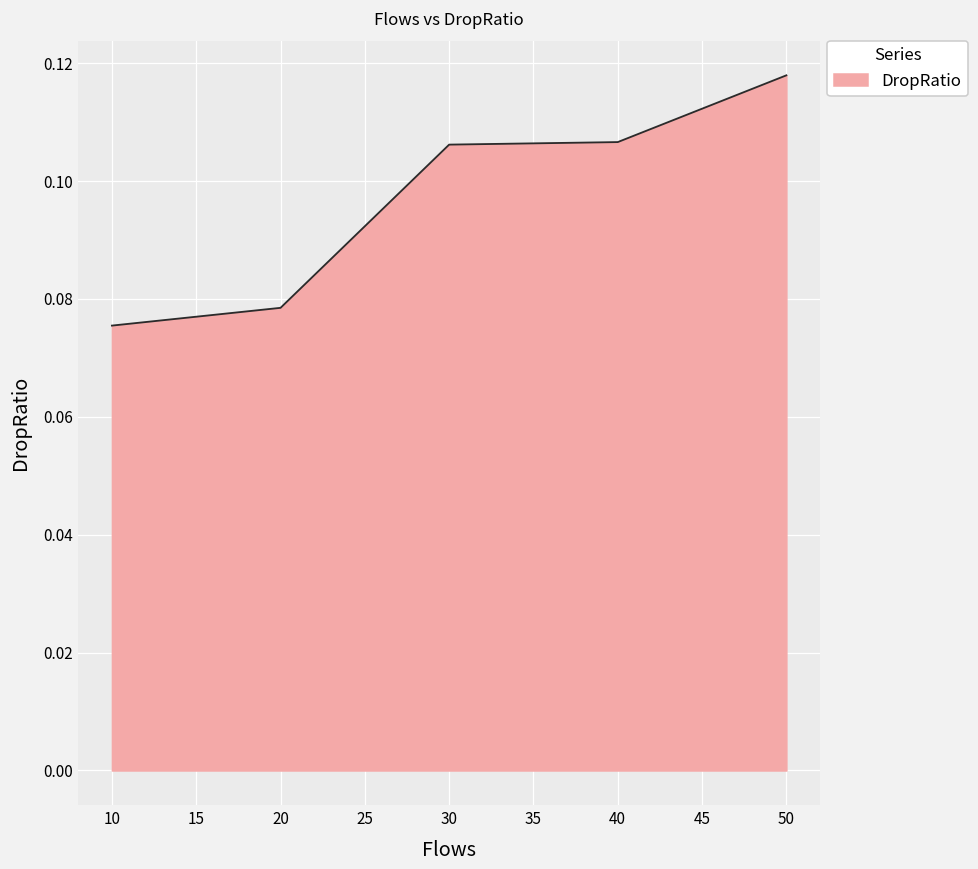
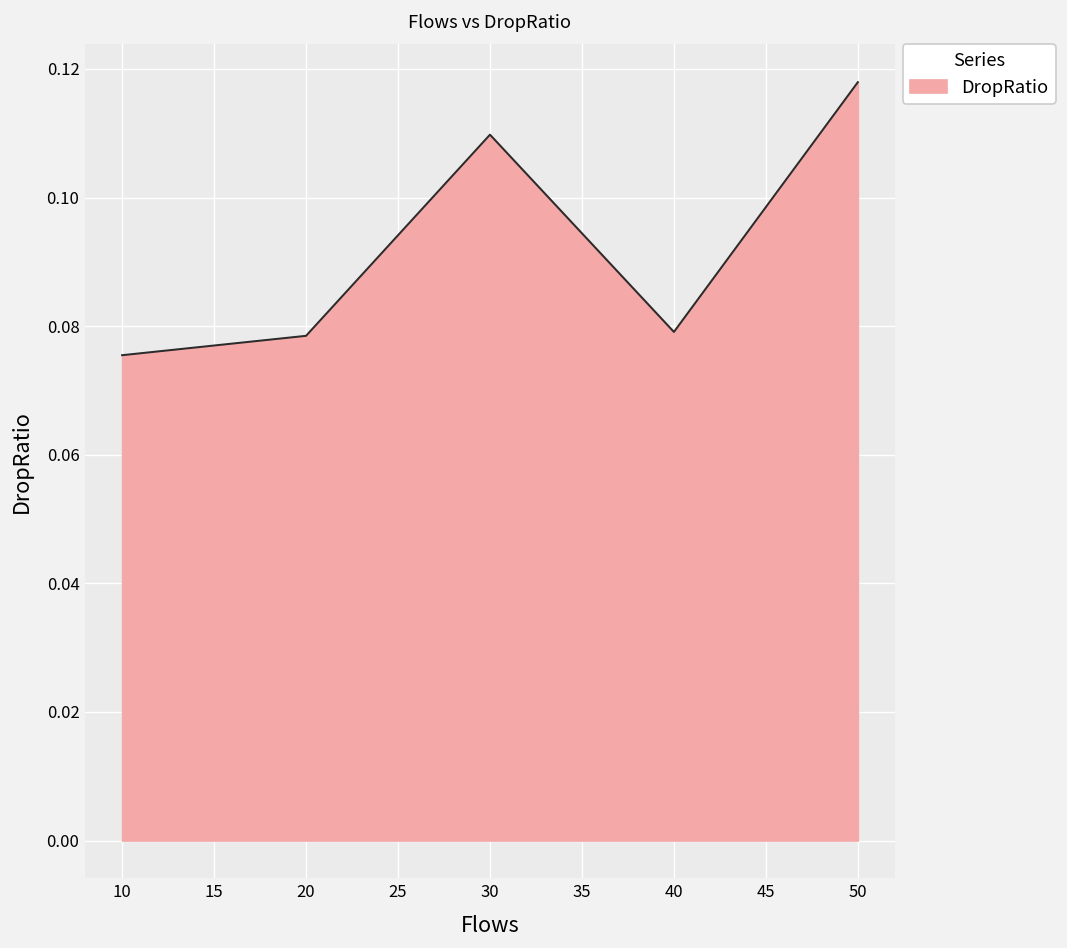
30: 0.106 -> 0.110
40: 0.107 -> 0.079
